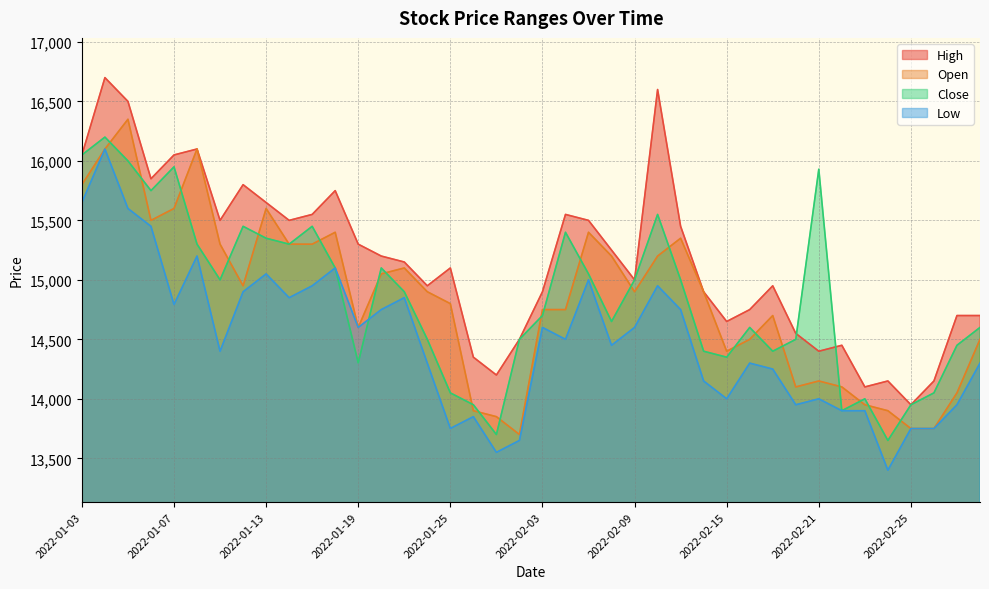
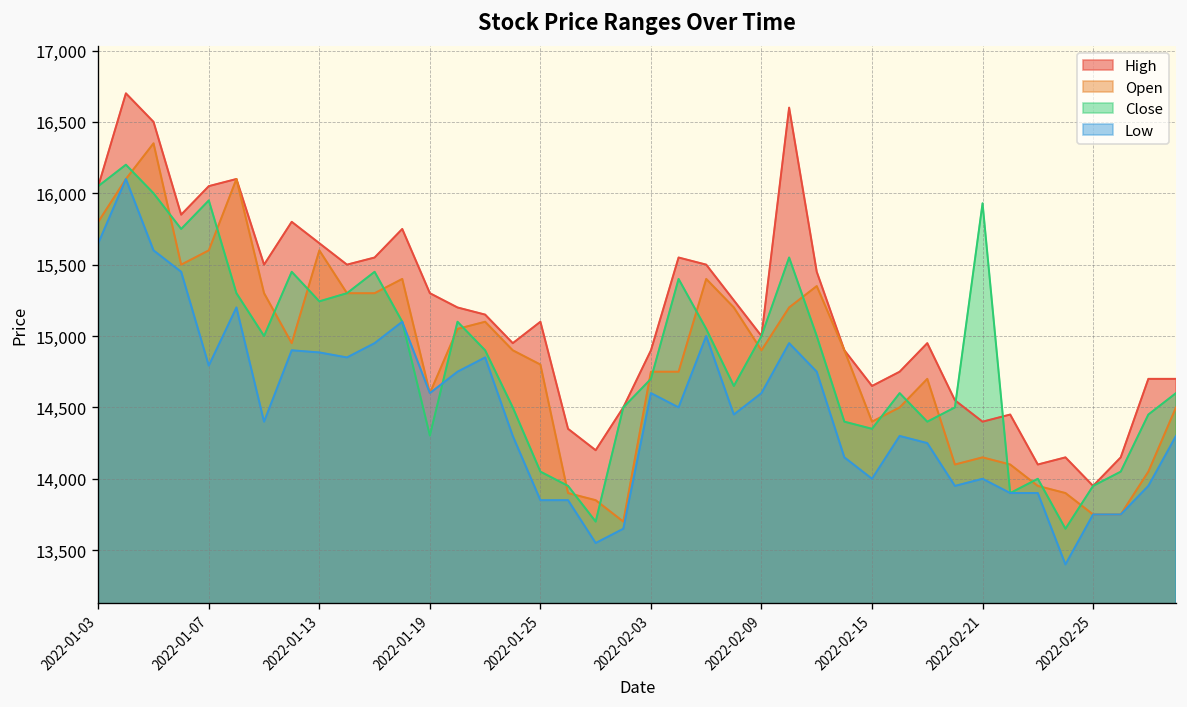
Close, 2022-01-13: 15,350 -> 15,240
Low, 2022-01-13: 15,050 -> 14,890
Low, 2022-01-25: 13,750 -> 13,850
